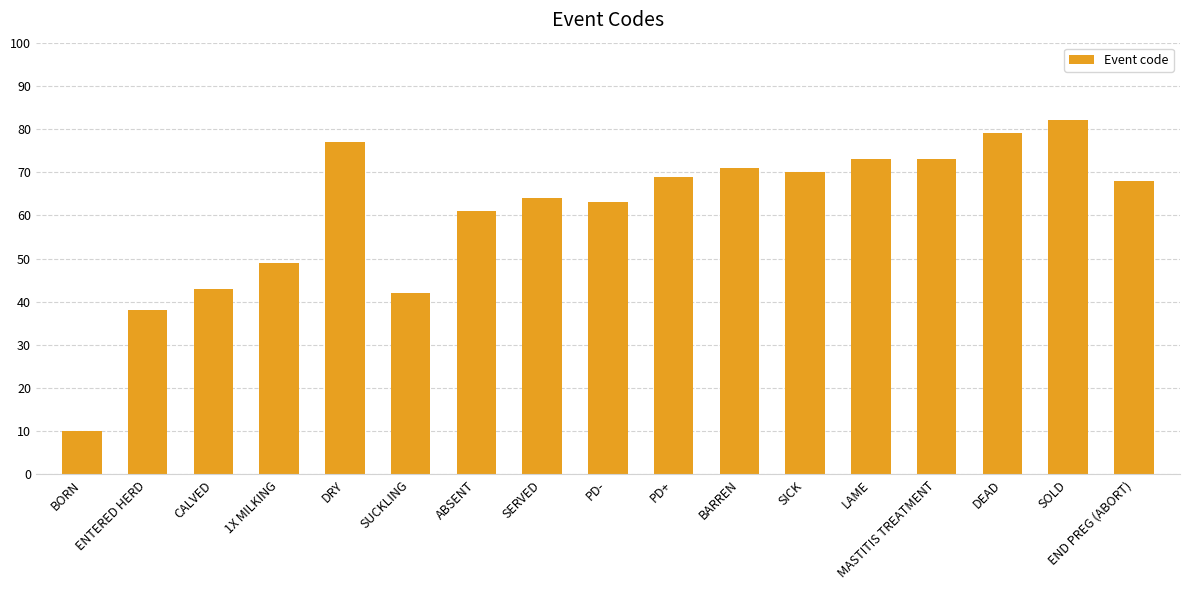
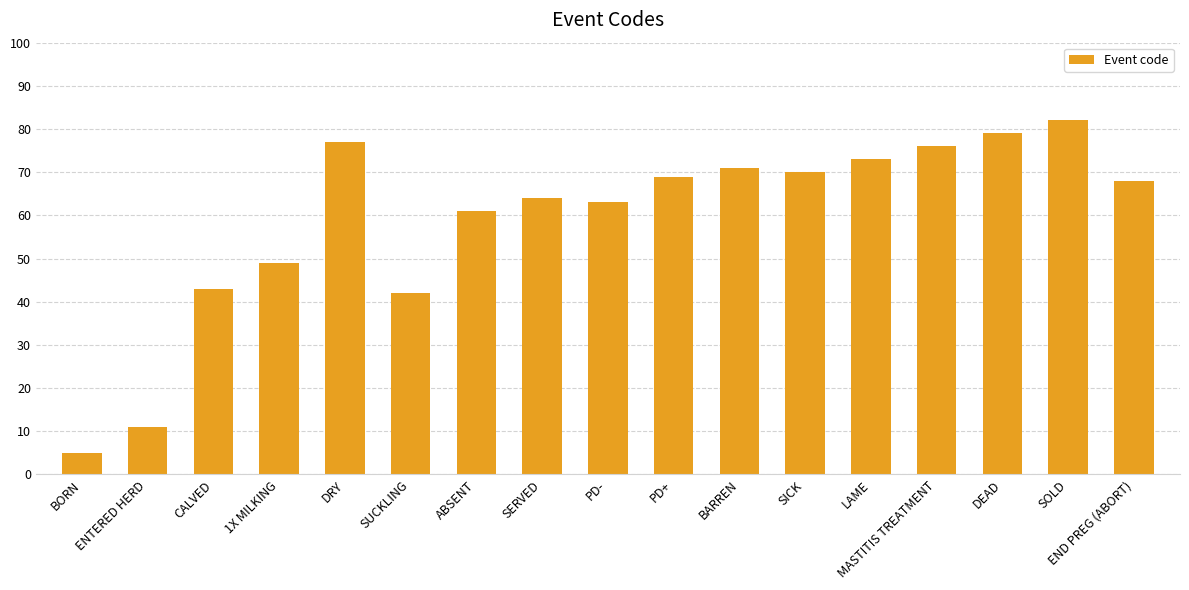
BORN: 10 -> 5
ENTERED HERD: 38 -> 11
MASTITIS TREATMENT: 73 -> 76
